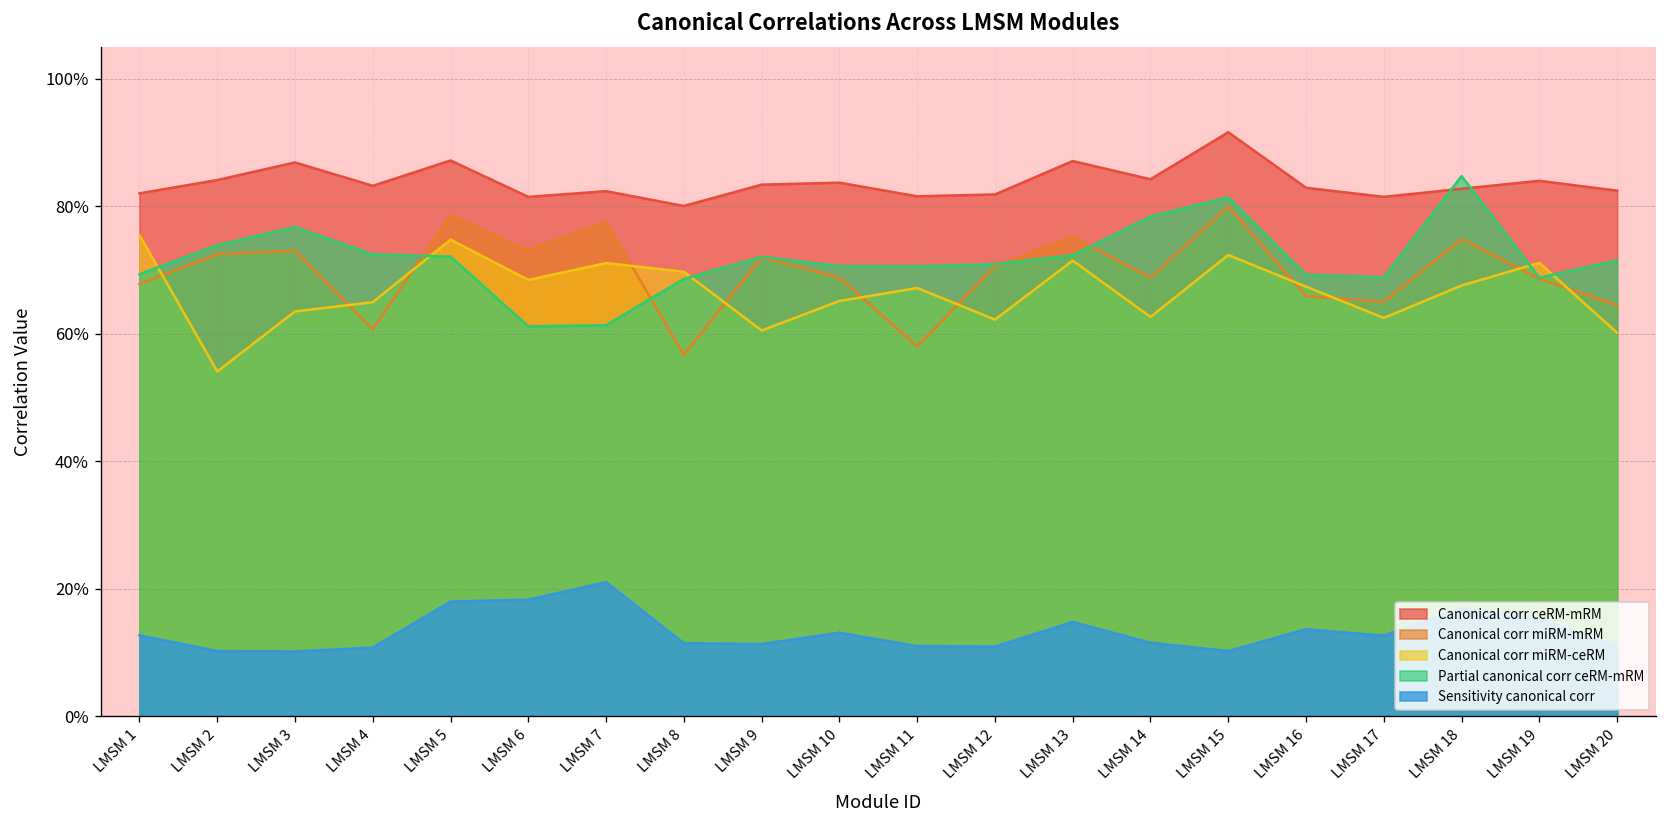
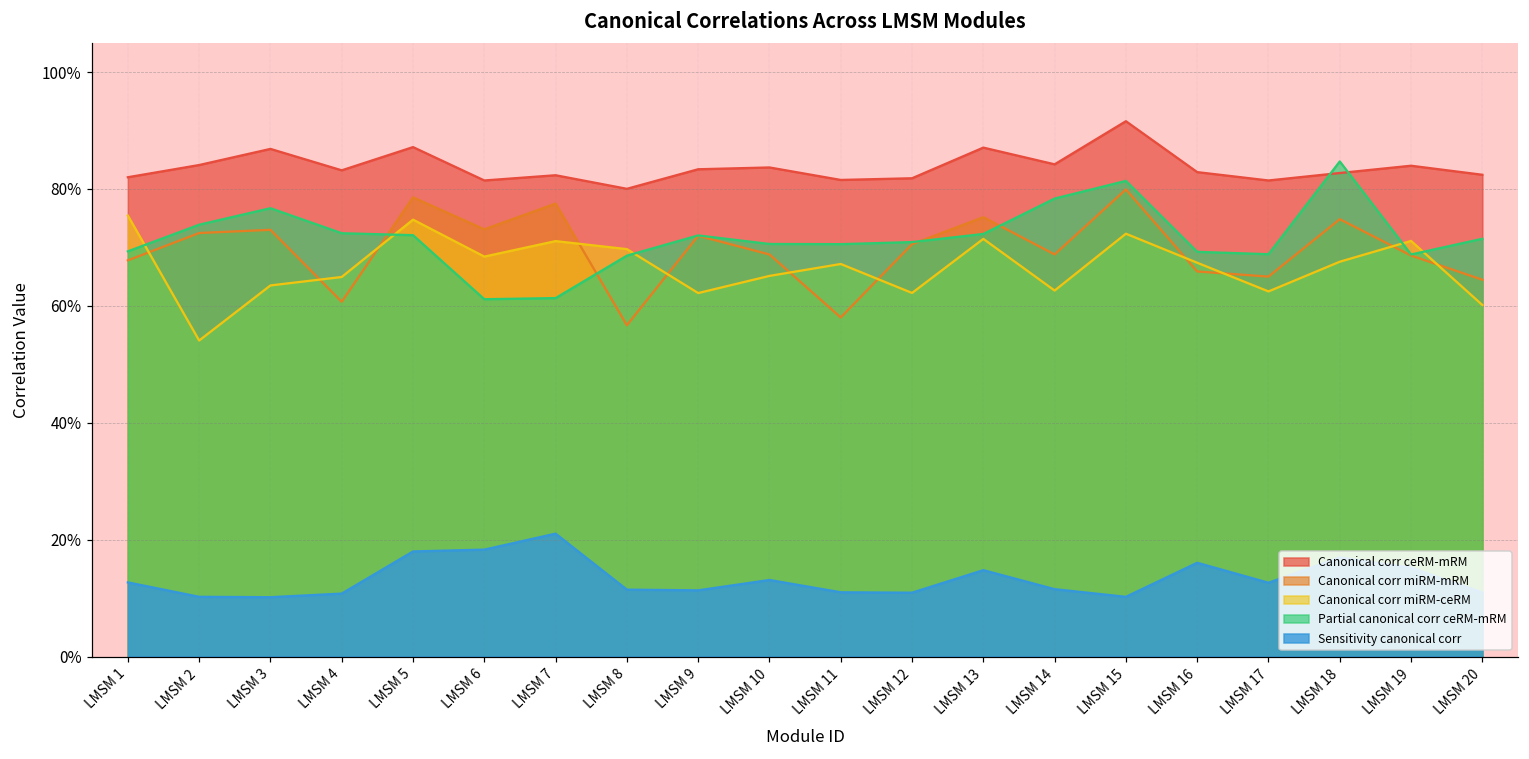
Canonical corr miRM-ceRM, LMSM 9: 60% -> 62%
Sensitivity canonical corr, LMSM 16: 14% -> 16%
